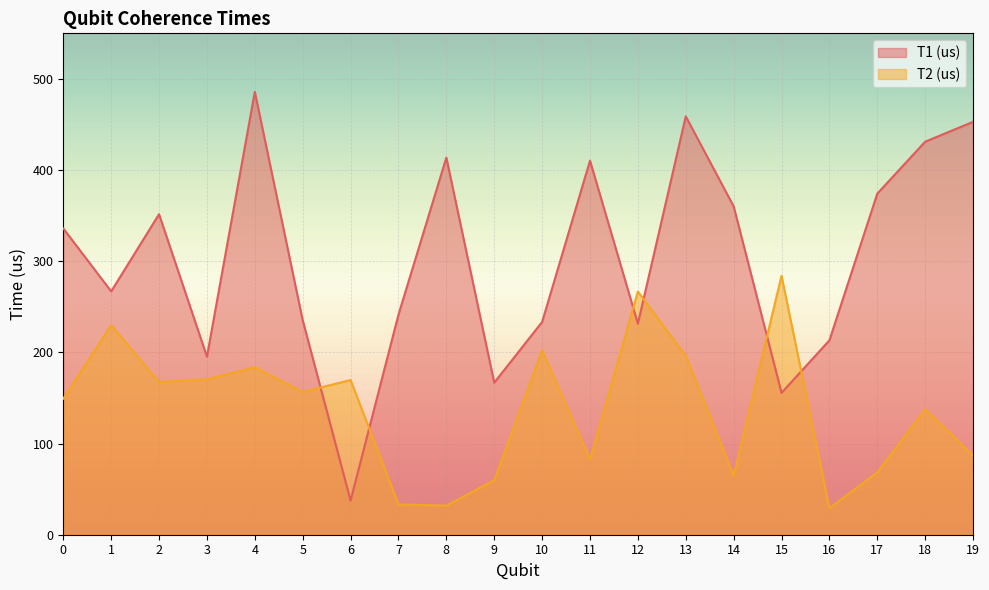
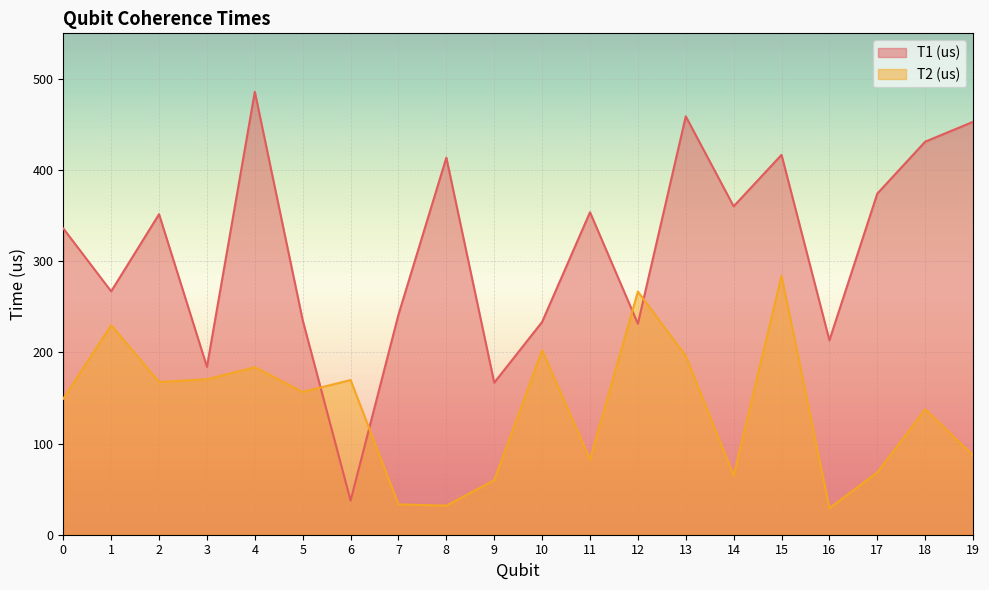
T1 (us), 3: 200 -> 180
T1 (us), 11: 410 -> 350
T1 (us), 15: 160 -> 420
